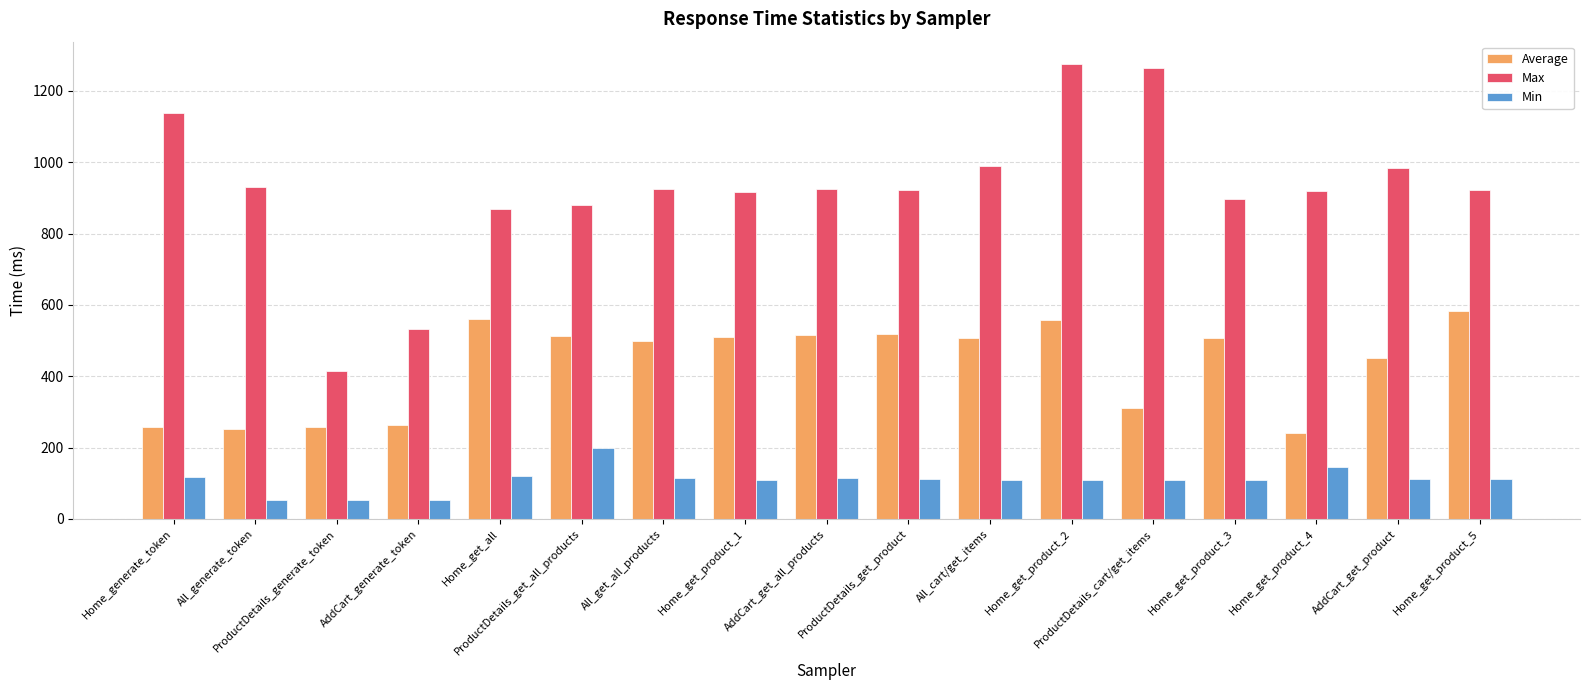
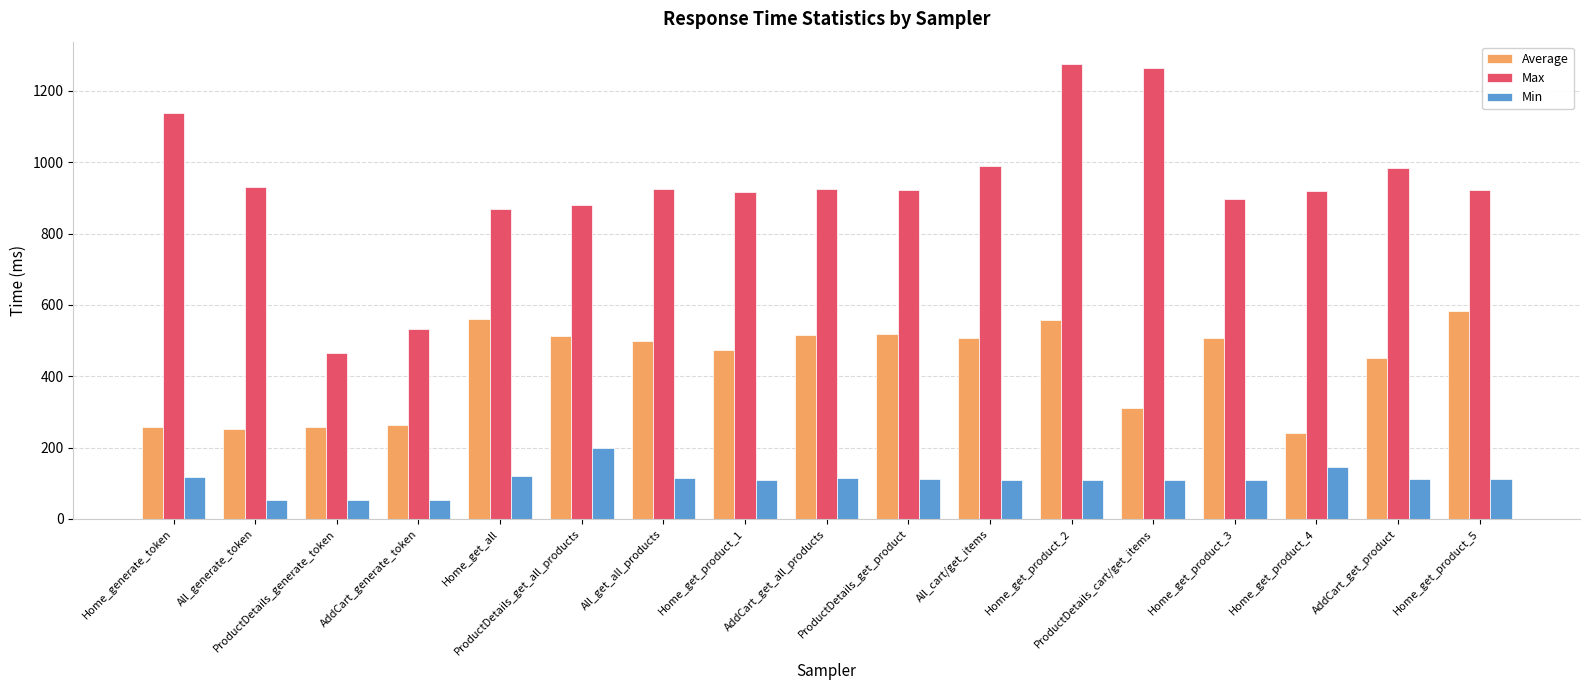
Max, ProductDetails_generate_token: 420 -> 470
Average, Home_get_product_1: 510 -> 470
